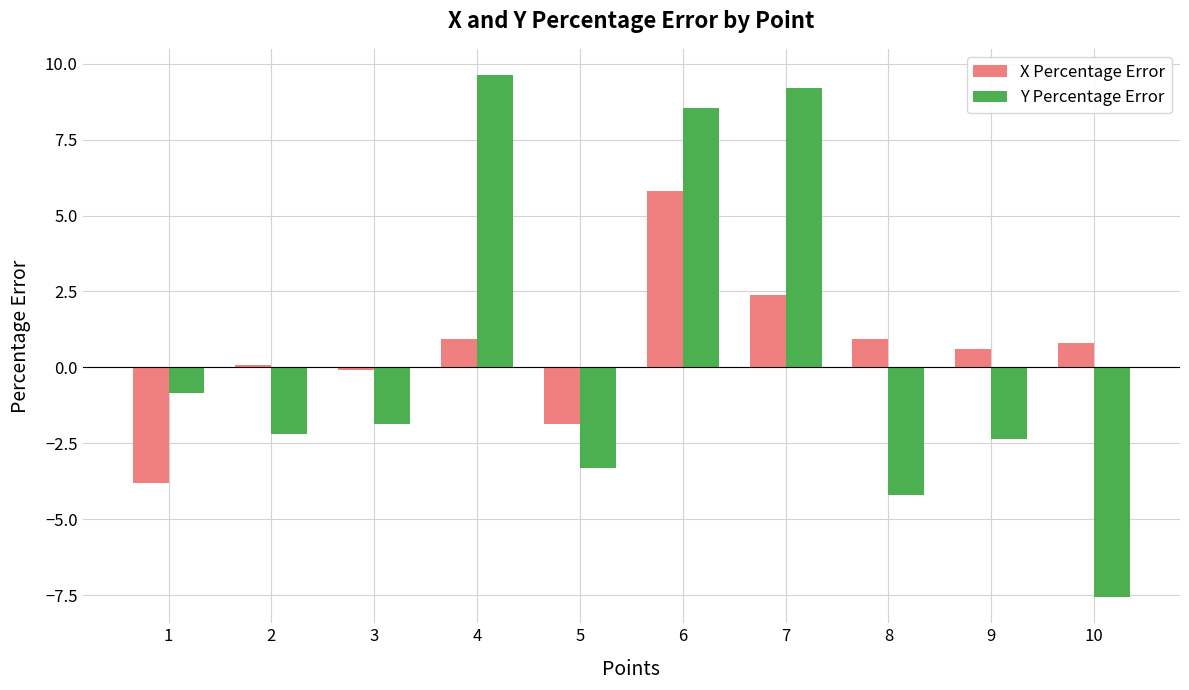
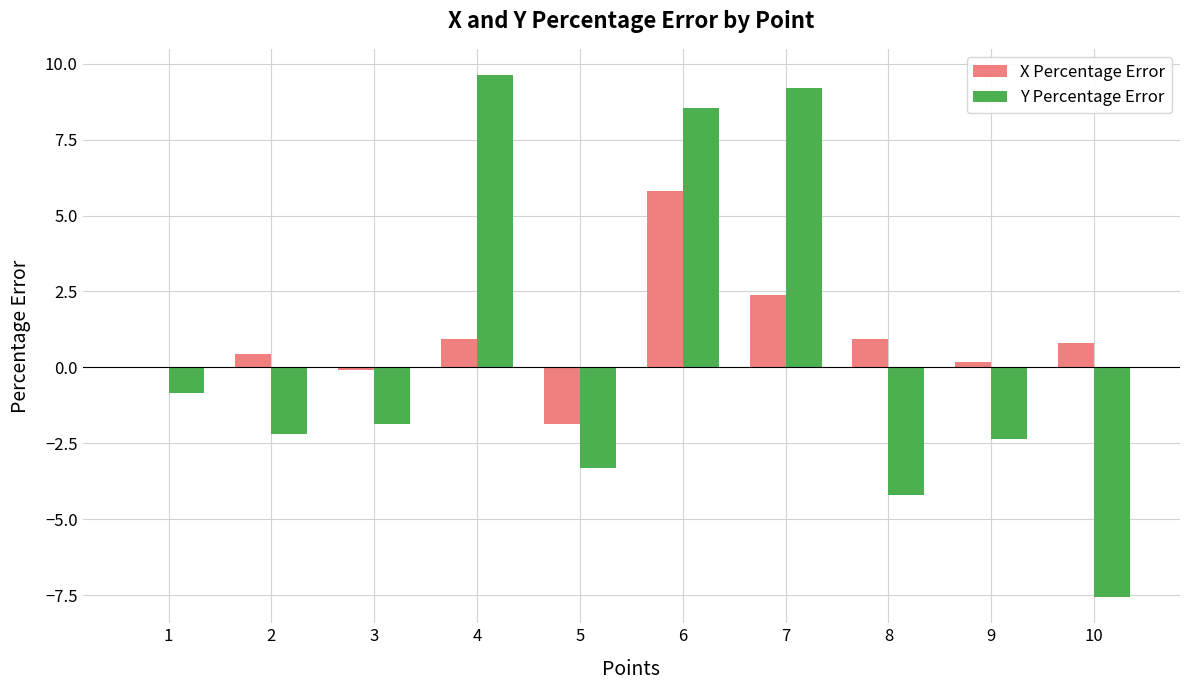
X Percentage Error, 1: -3.8 -> 0.0
X Percentage Error, 2: 0.1 -> 0.4
X Percentage Error, 9: 0.6 -> 0.2
